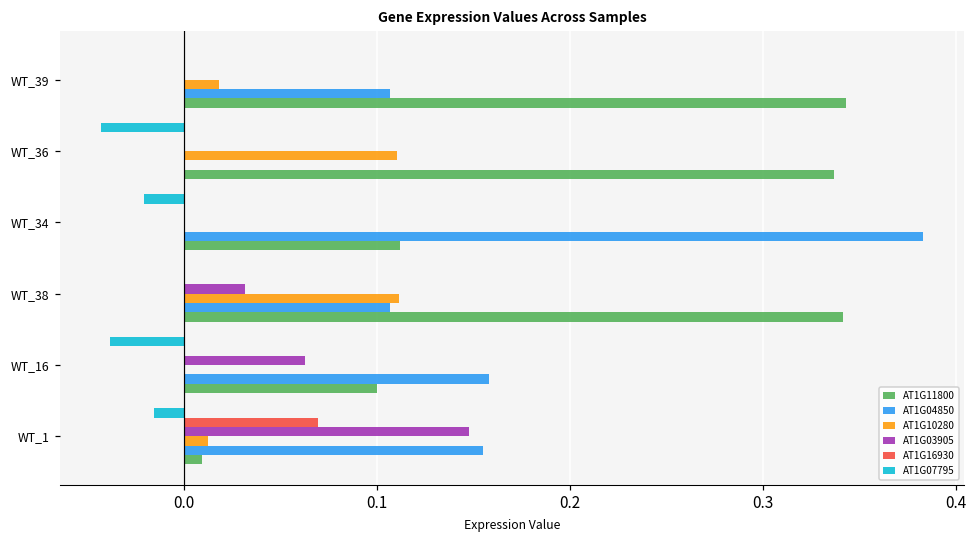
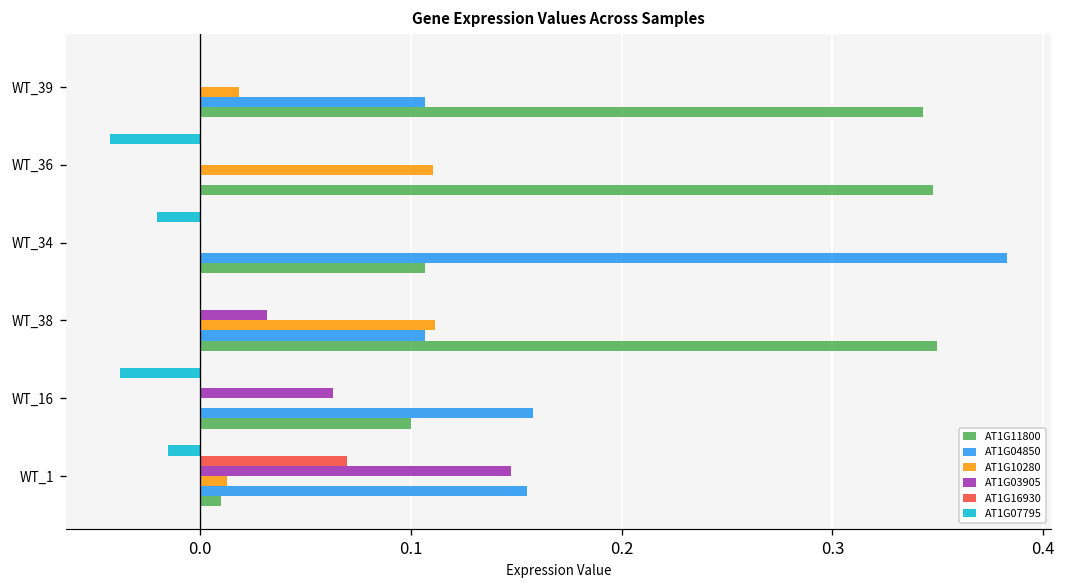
AT1G11800, WT_36: 0.337 -> 0.348
AT1G11800, WT_34: 0.112 -> 0.107
AT1G11800, WT_38: 0.341 -> 0.349
